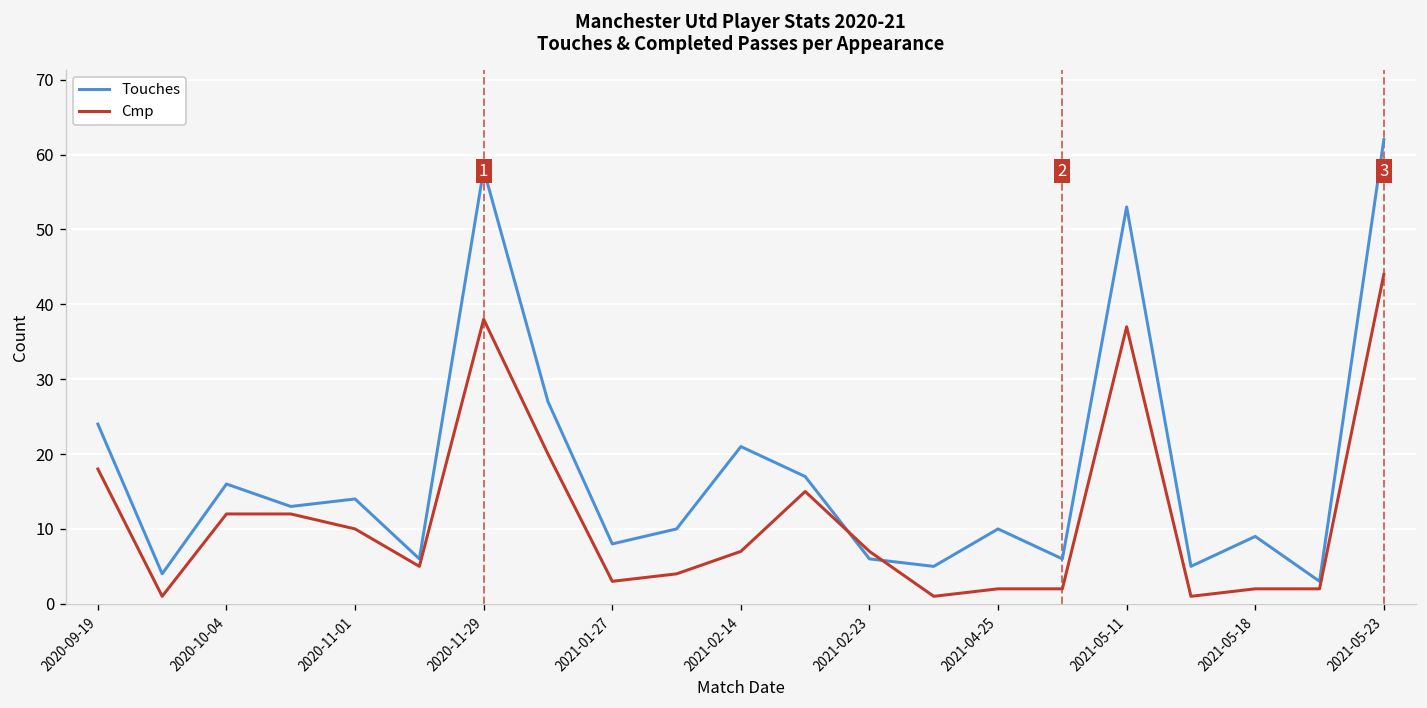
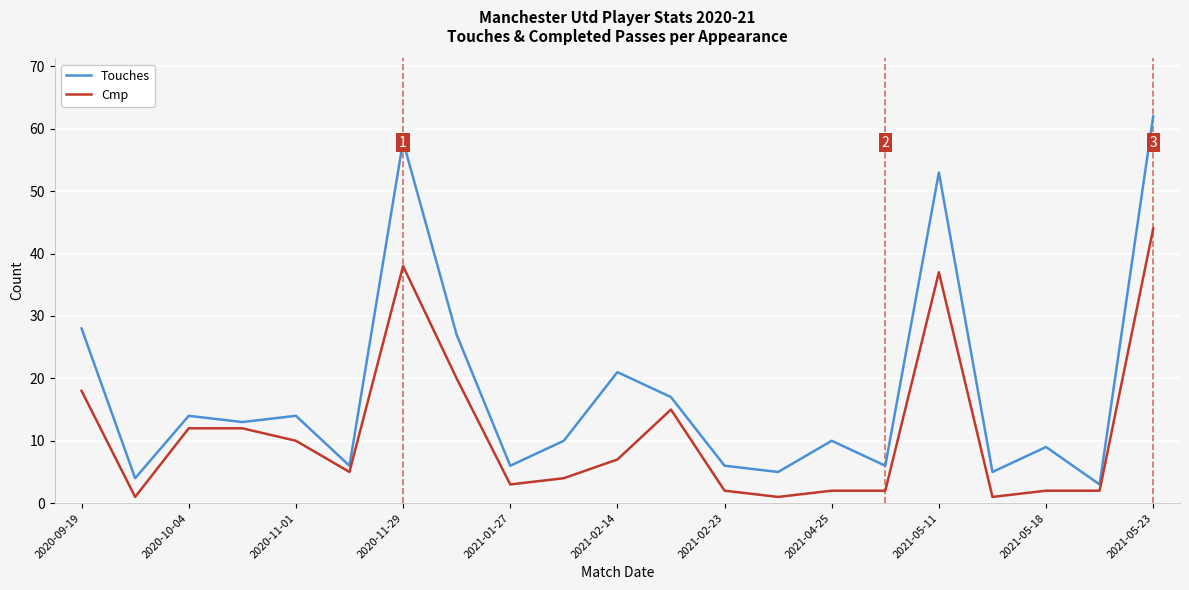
Touches, 2020-09-19: 24 -> 28
Touches, 2020-10-04: 16 -> 14
Touches, 2021-01-27: 8 -> 6
Cmp, 2021-02-23: 7 -> 2
